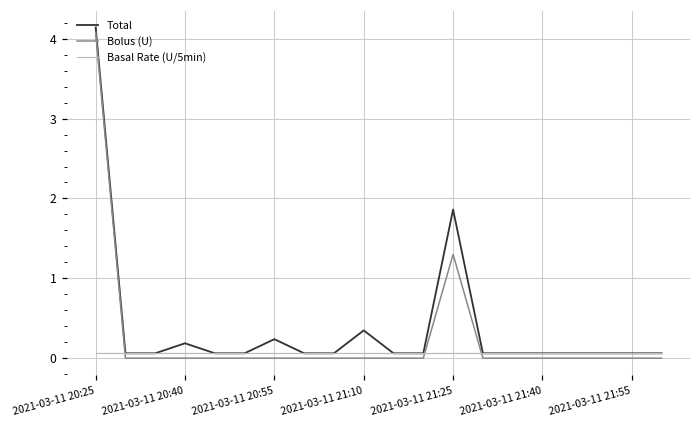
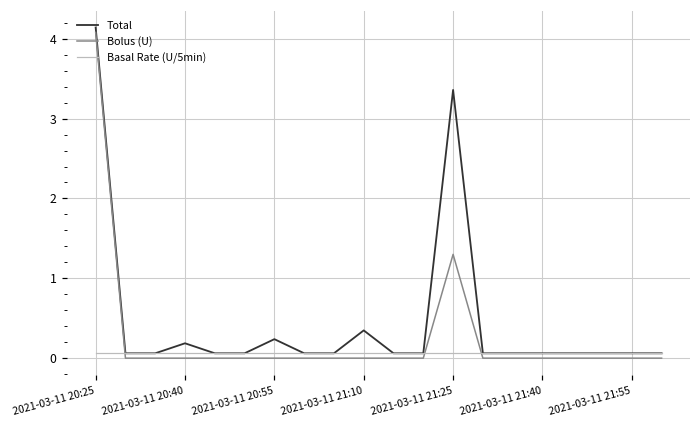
Total, 2021-03-11 21:25: 1.9 -> 3.4
